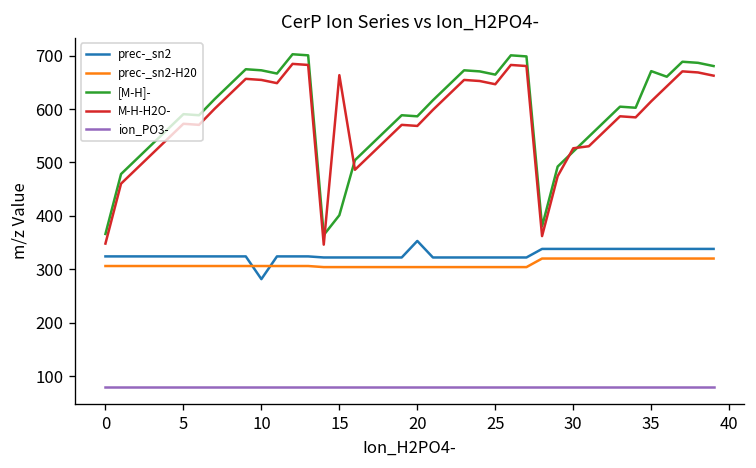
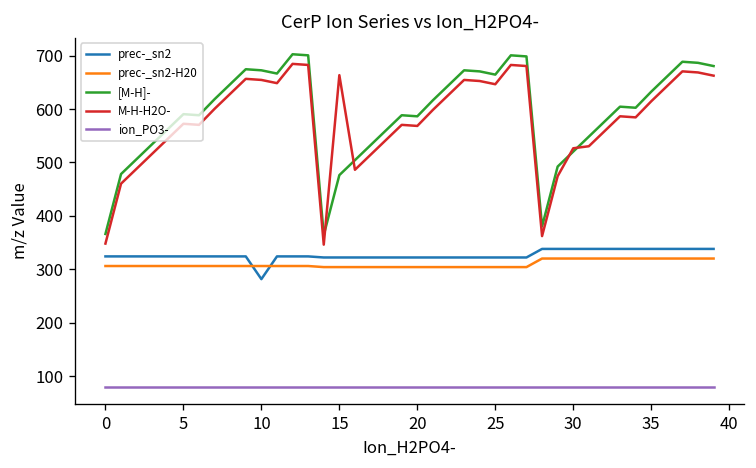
[M-H]-, 15: 400 -> 480
prec-_sn2, 20: 350 -> 320
[M-H]-, 35: 670 -> 630
